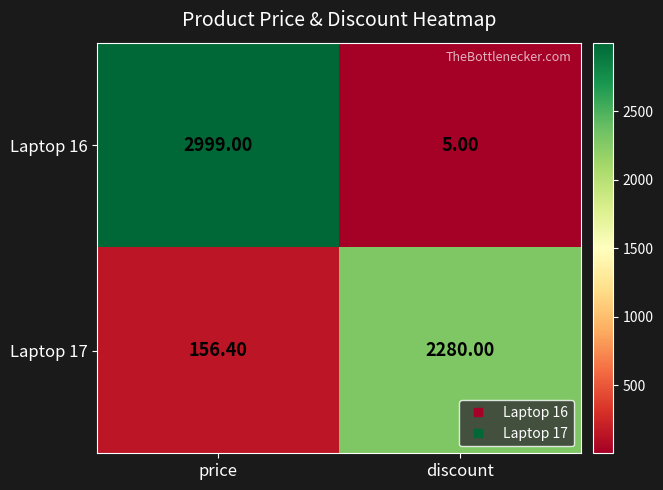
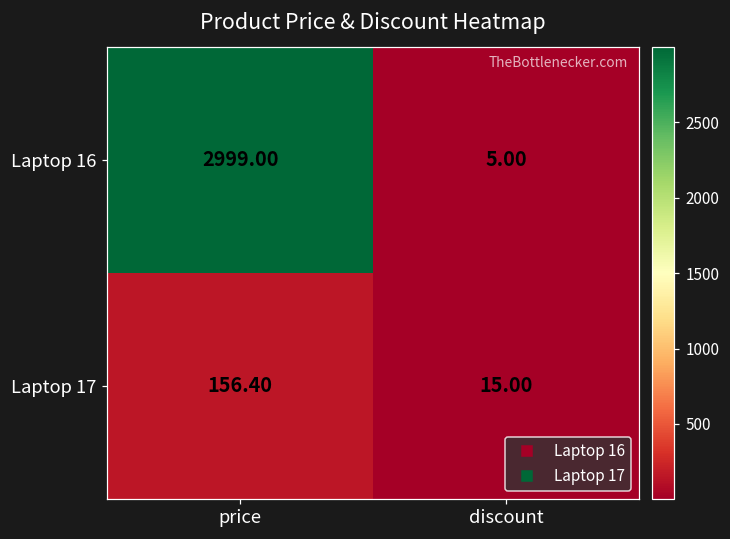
Laptop 17, discount: 2280.00 -> 15.00
